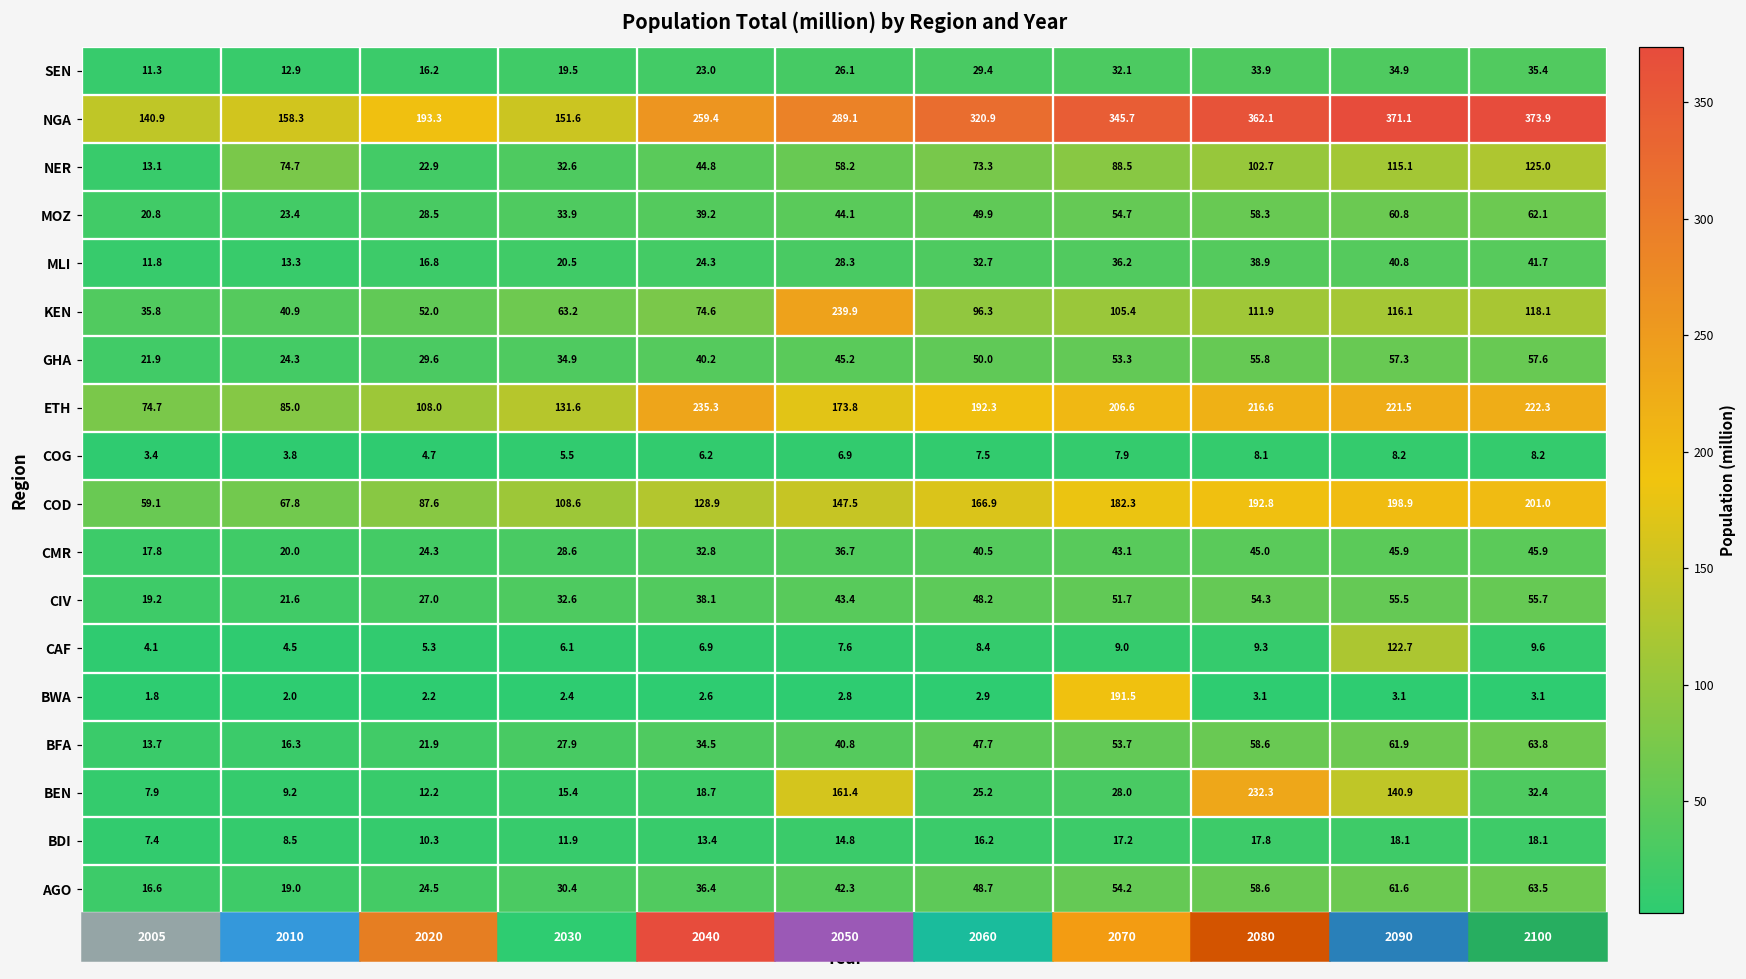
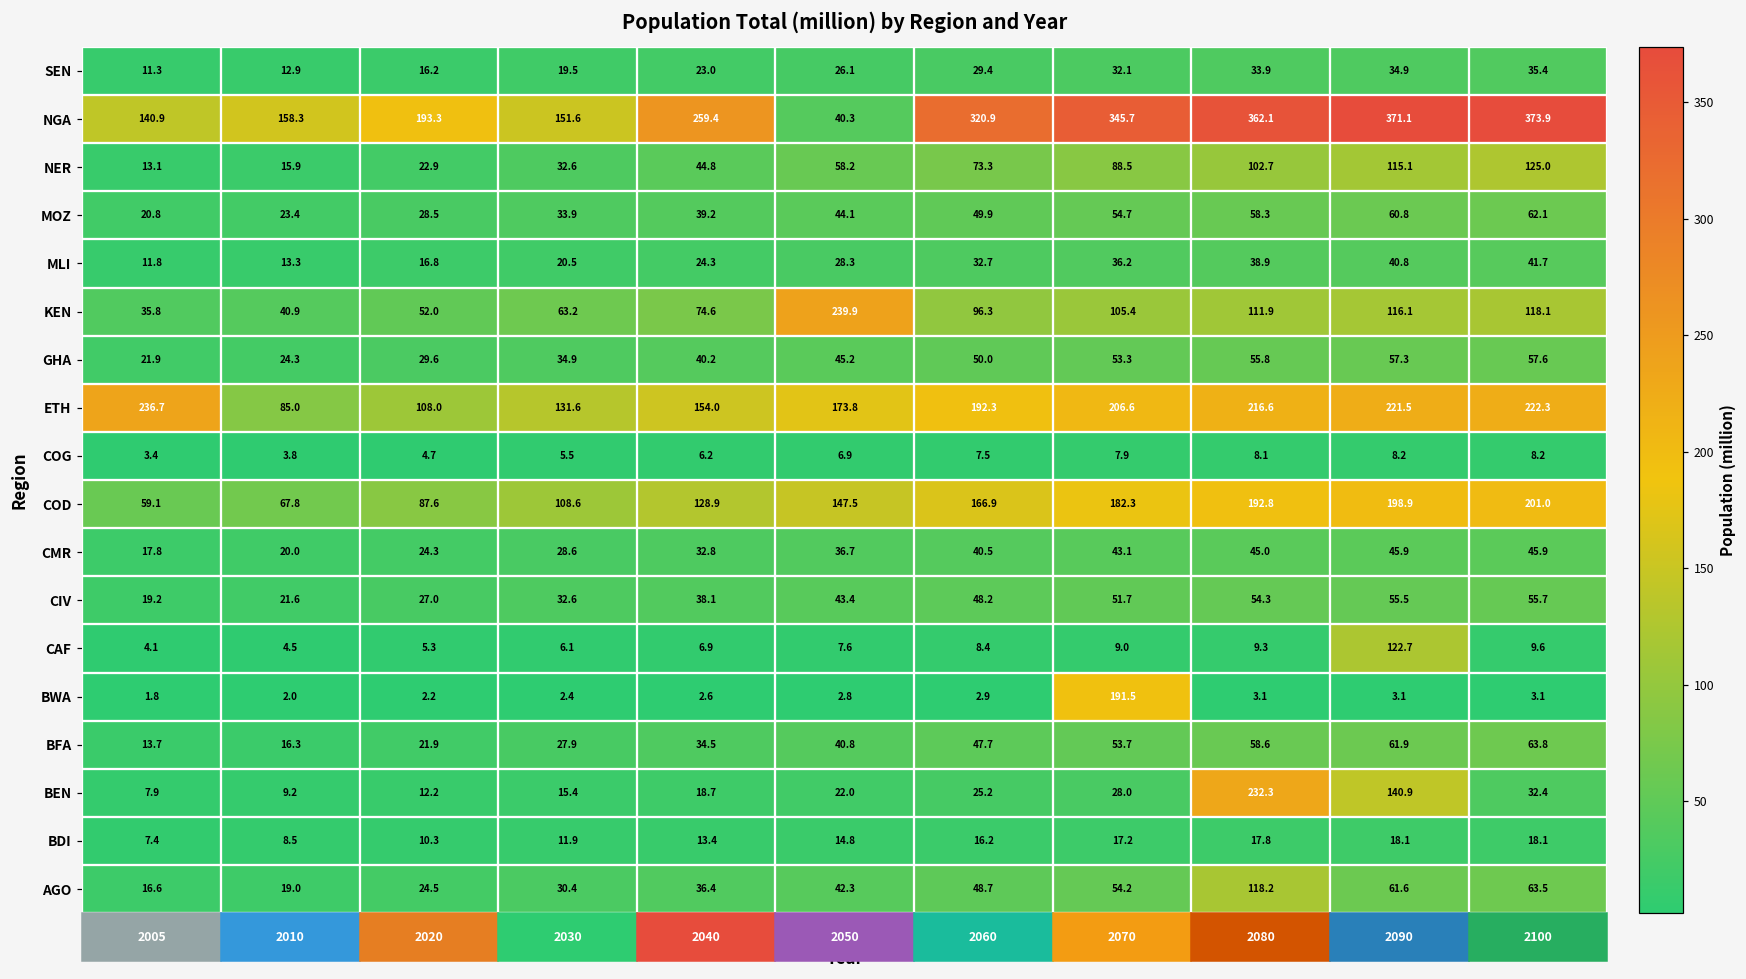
NGA, 2050: 289.1 -> 40.3
NER, 2010: 74.7 -> 15.9
ETH, 2005: 74.7 -> 236.7
ETH, 2040: 235.3 -> 154.0
BEN, 2050: 161.4 -> 22.0
AGO, 2080: 58.6 -> 118.2
